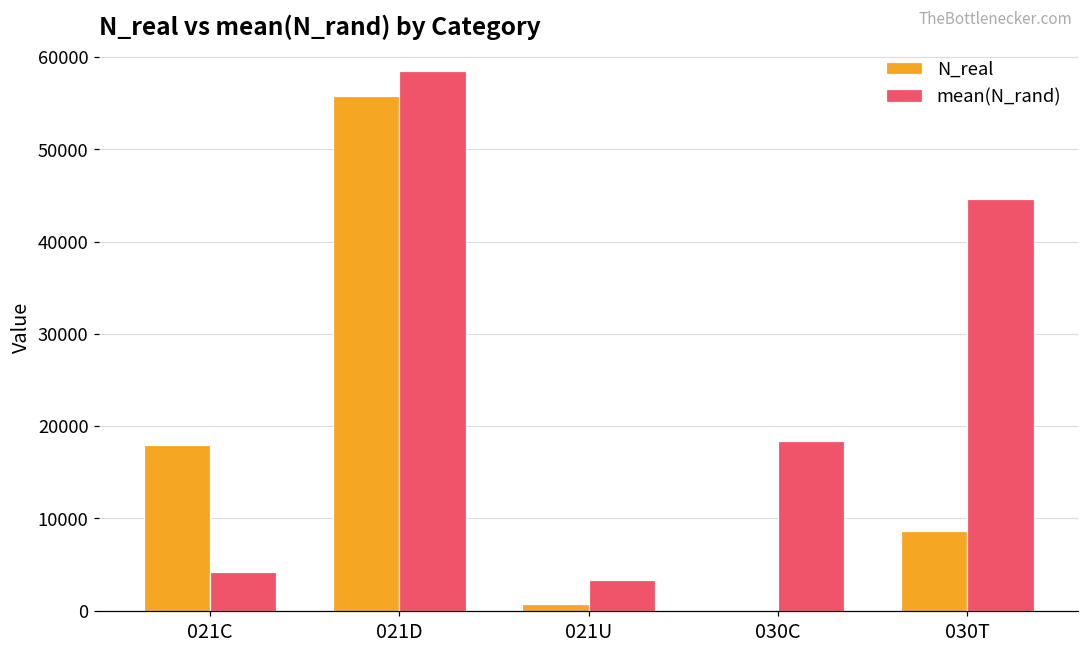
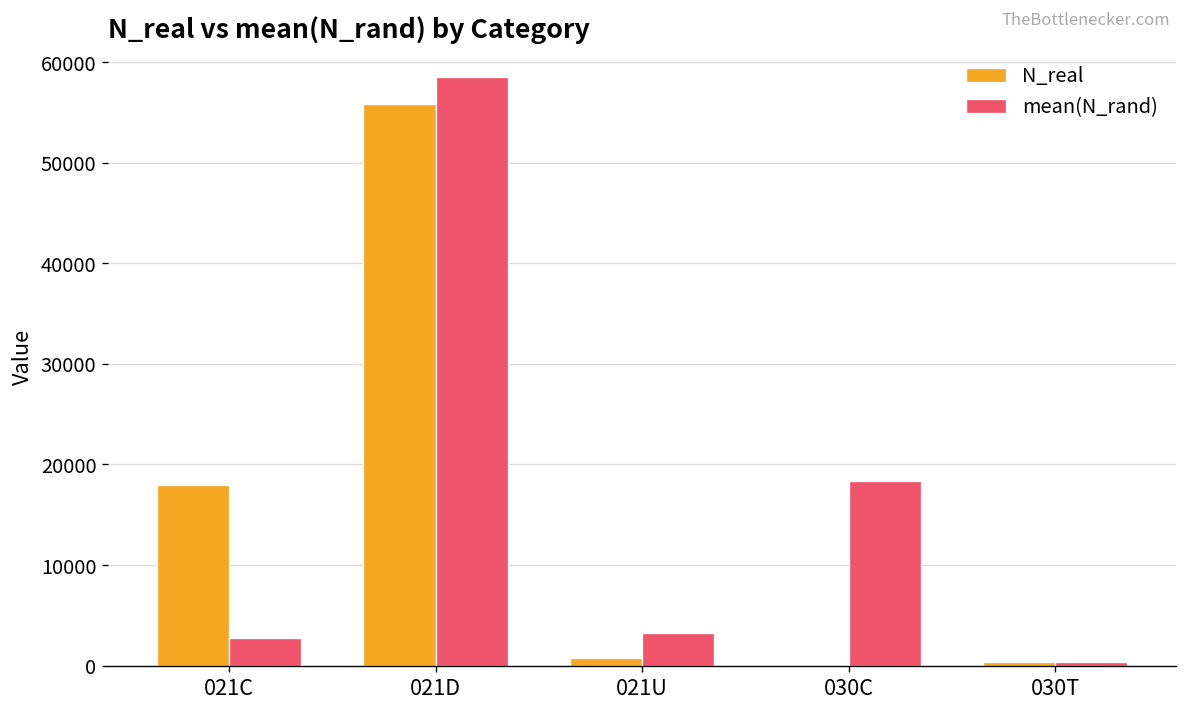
mean(N_rand), 021C: 4000 -> 3000
N_real, 030T: 9000 -> 0
mean(N_rand), 030T: 45000 -> 0
